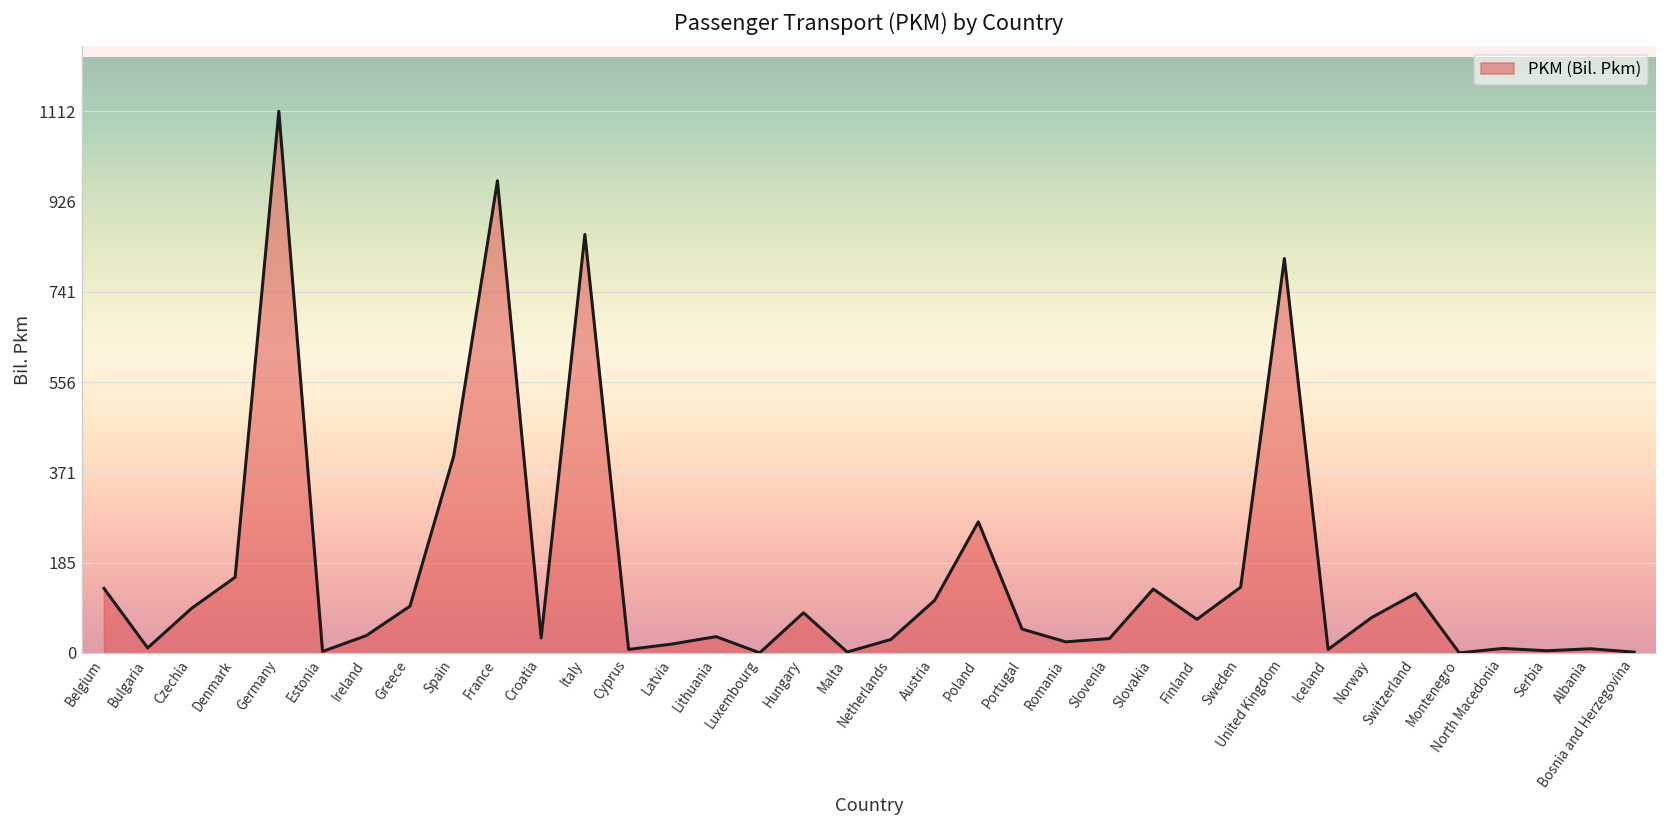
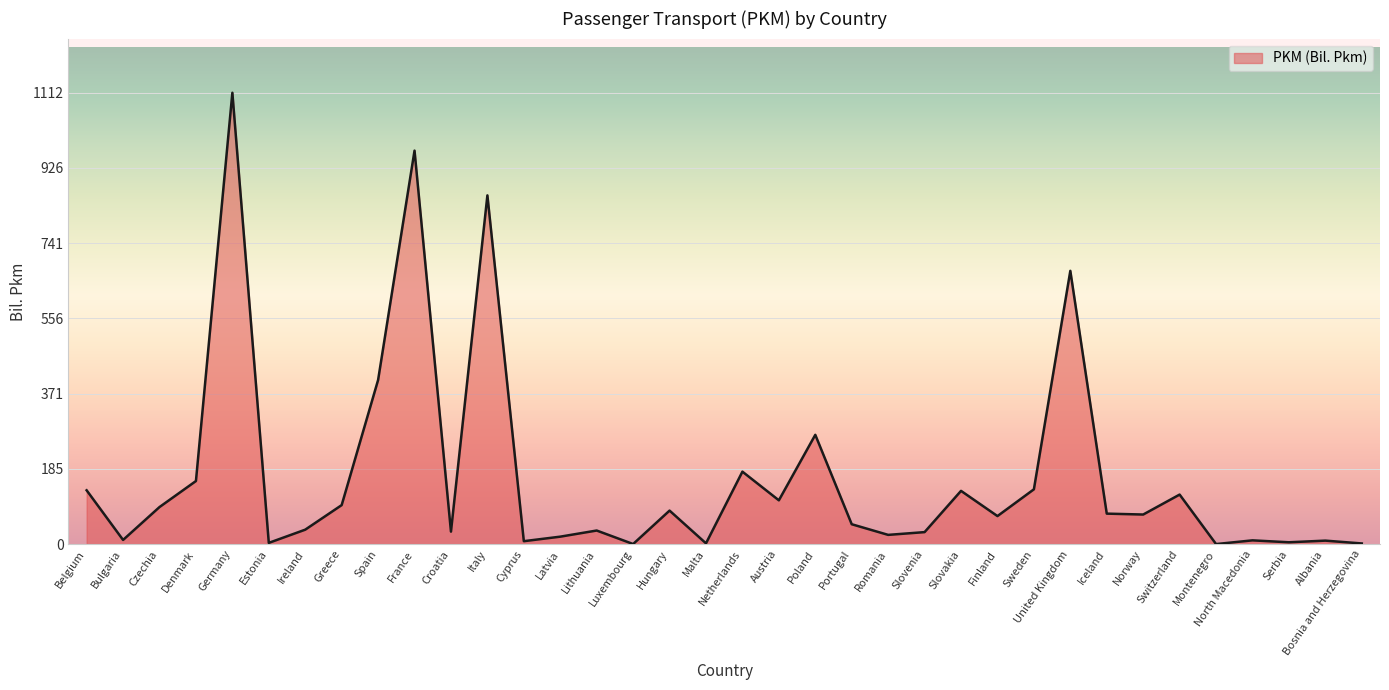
Netherlands: 30 -> 180
United Kingdom: 810 -> 670
Iceland: 10 -> 80
